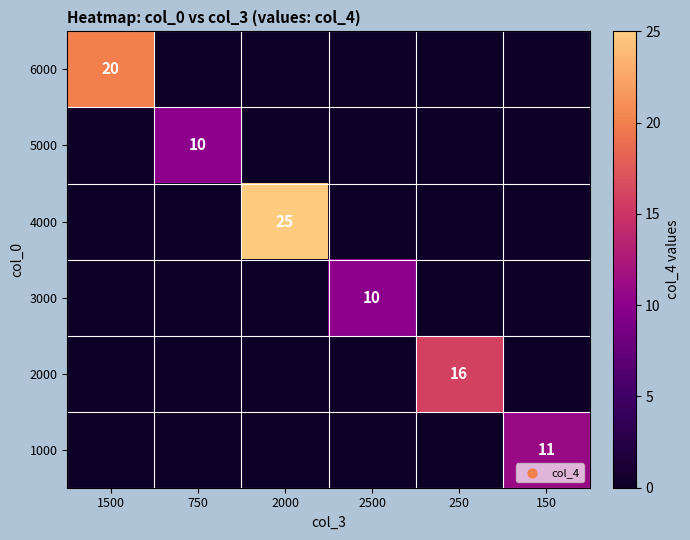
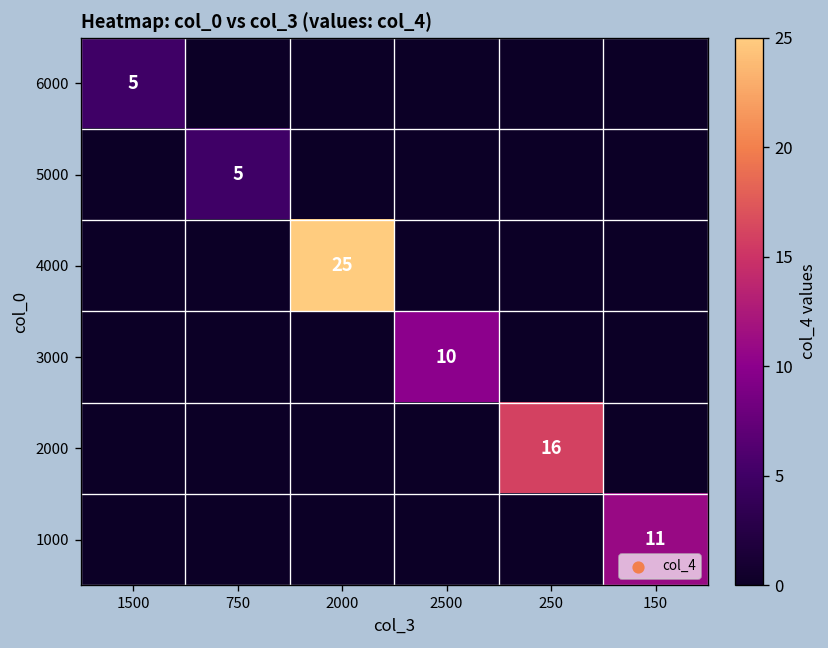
6000, 1500: 20 -> 5
5000, 750: 10 -> 5
